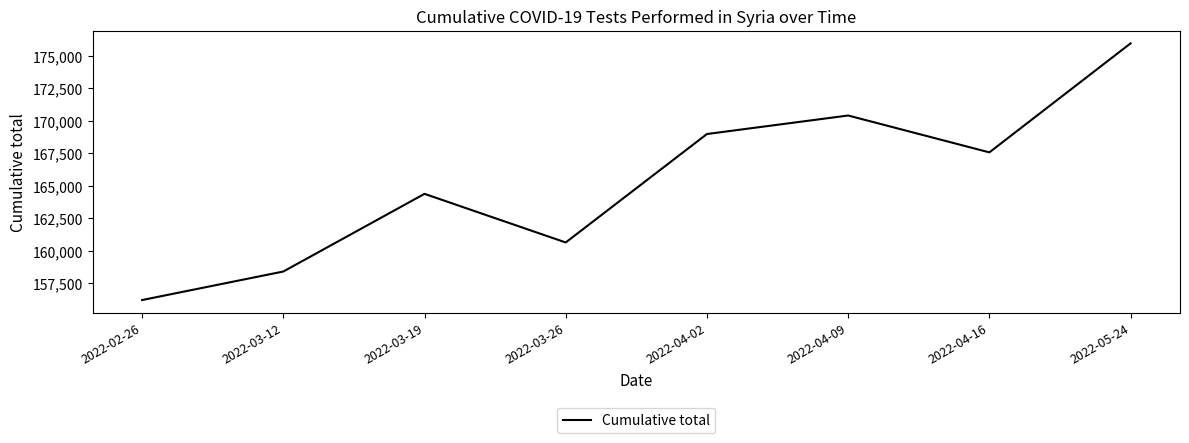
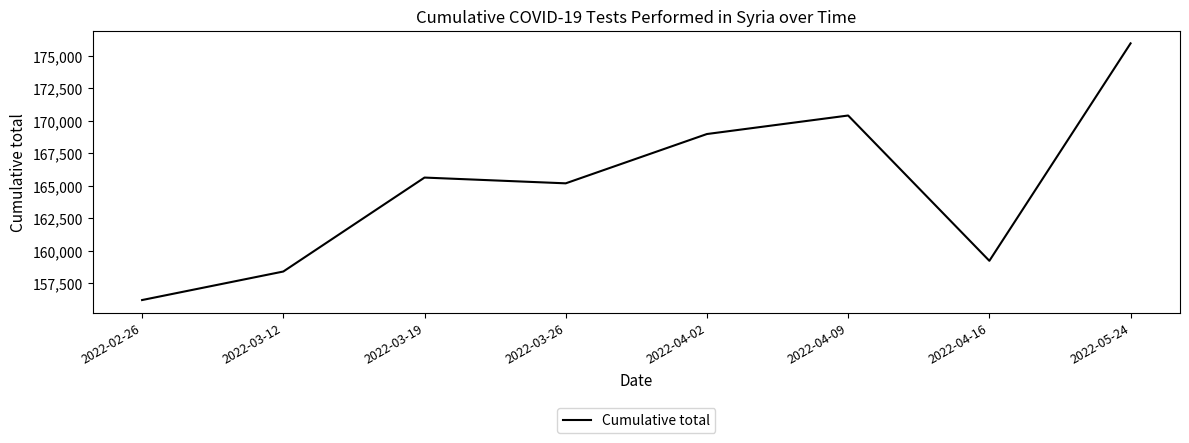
2022-03-19: 164,400 -> 165,600
2022-03-26: 160,600 -> 165,200
2022-04-16: 167,600 -> 159,200
